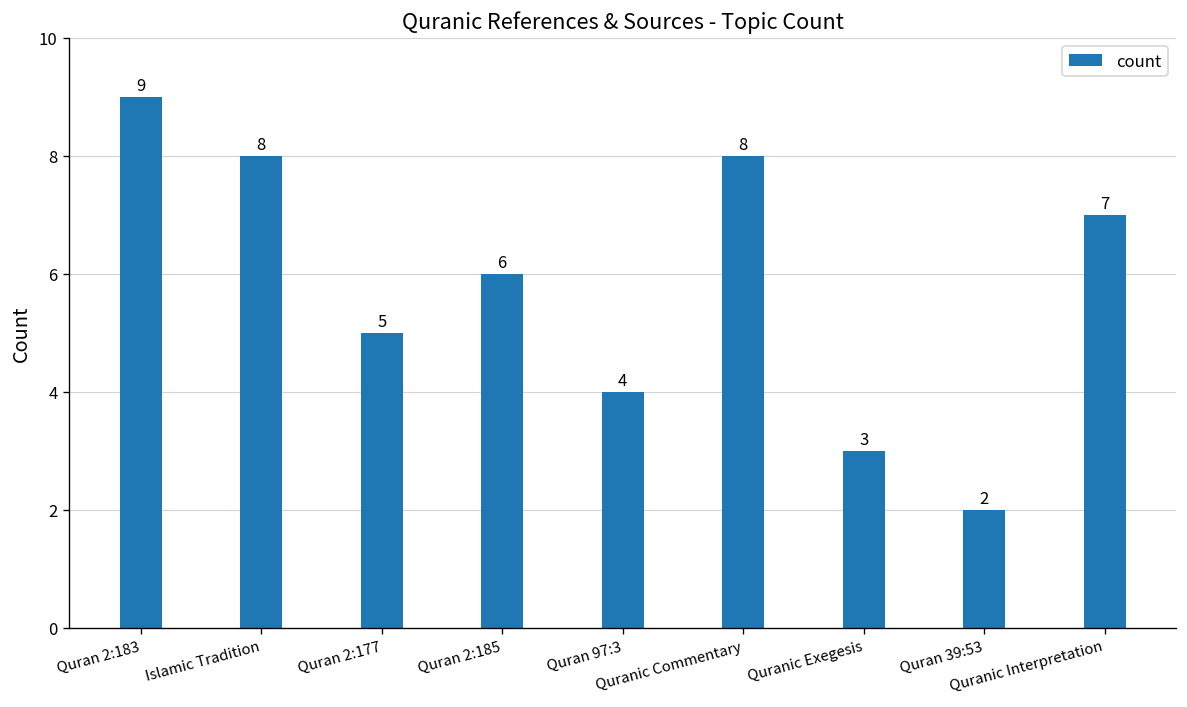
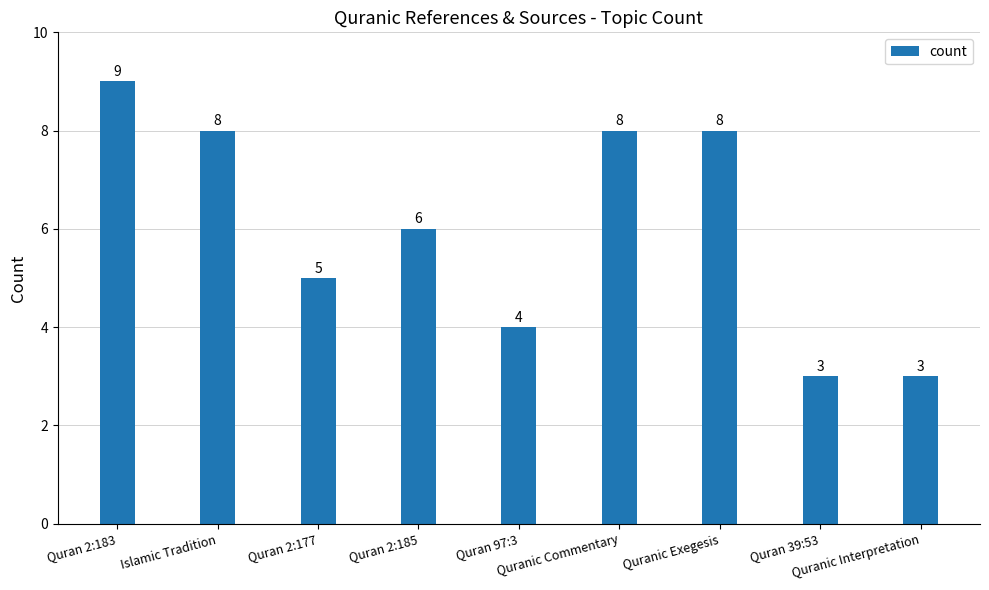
Quranic Exegesis: 3 -> 8
Quran 39:53: 2 -> 3
Quranic Interpretation: 7 -> 3
